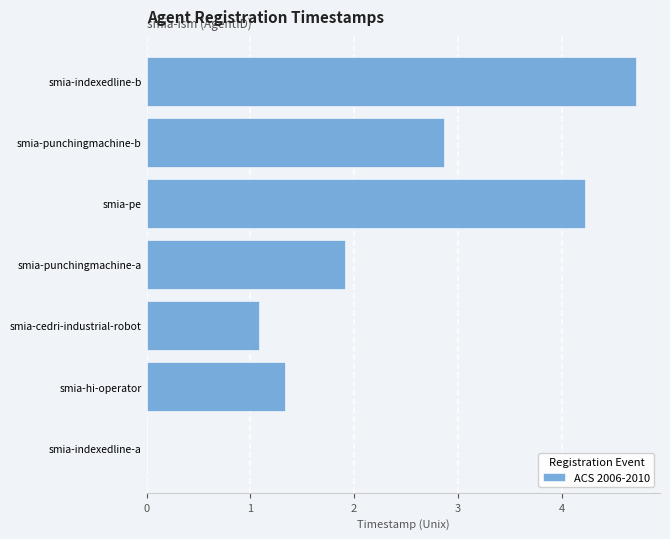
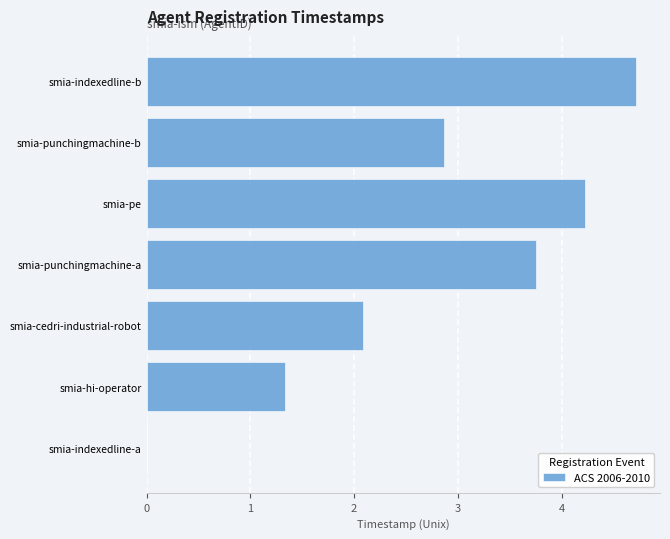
smia-punchingmachine-a: 1.91 -> 3.75
smia-cedri-industrial-robot: 1.08 -> 2.08
